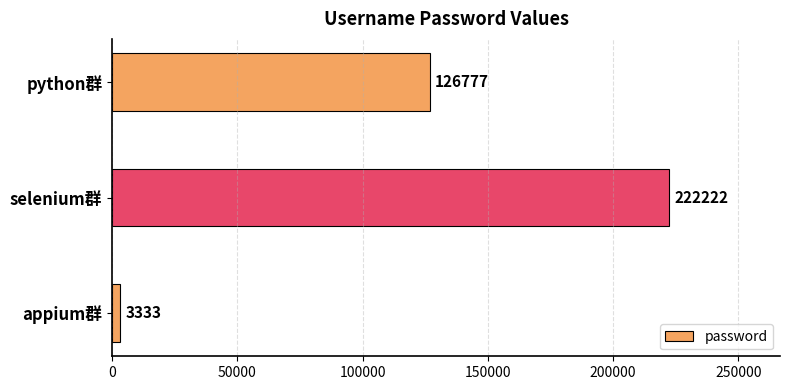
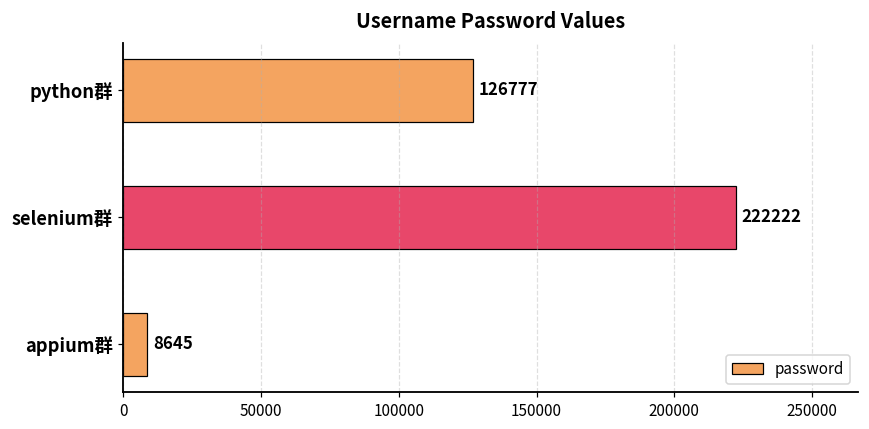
appium群: 3333 -> 8645
